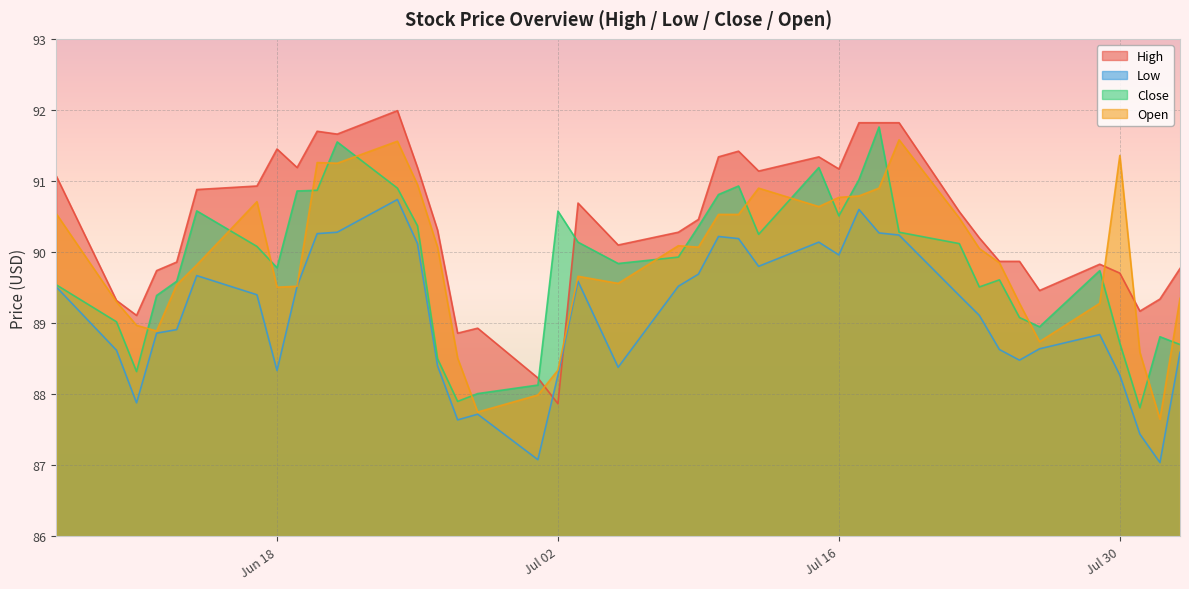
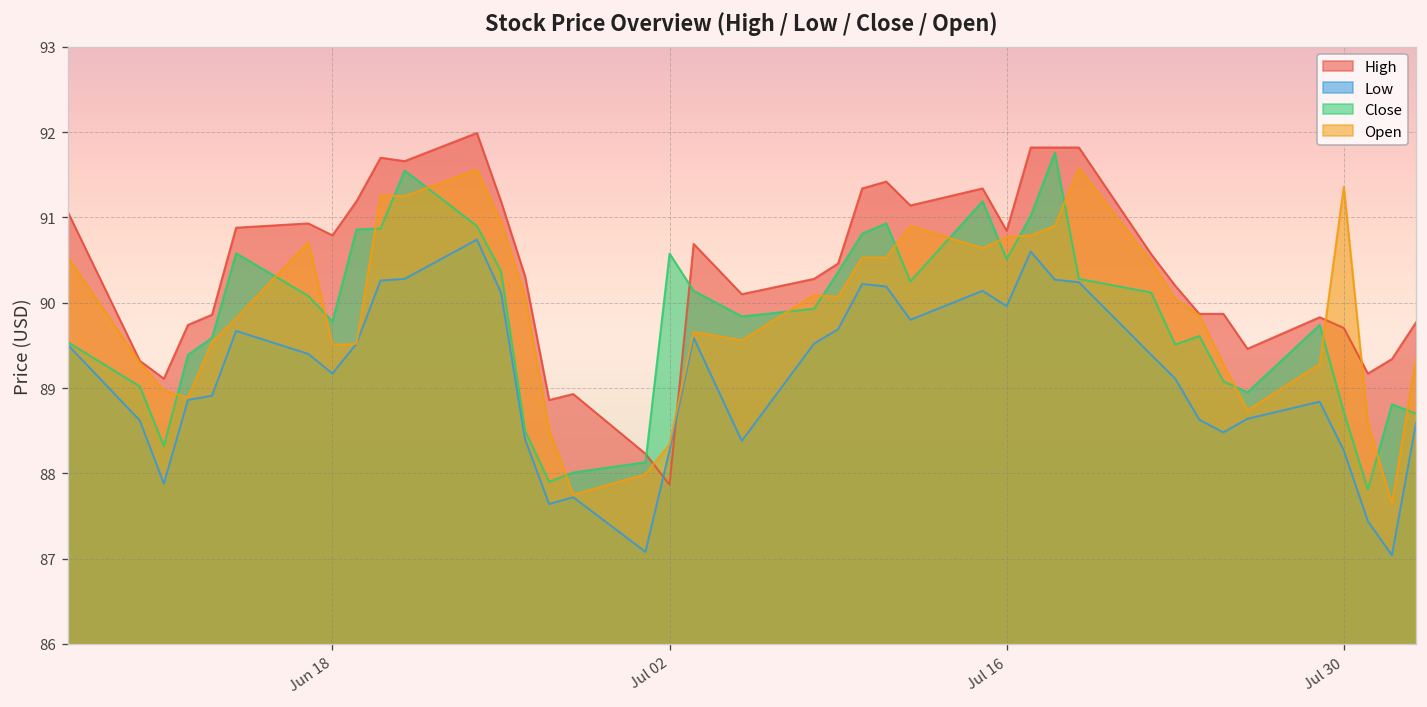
High, Jun 18: 91.5 -> 90.8
Low, Jun 18: 88.3 -> 89.2
High, Jul 16: 91.2 -> 90.8
